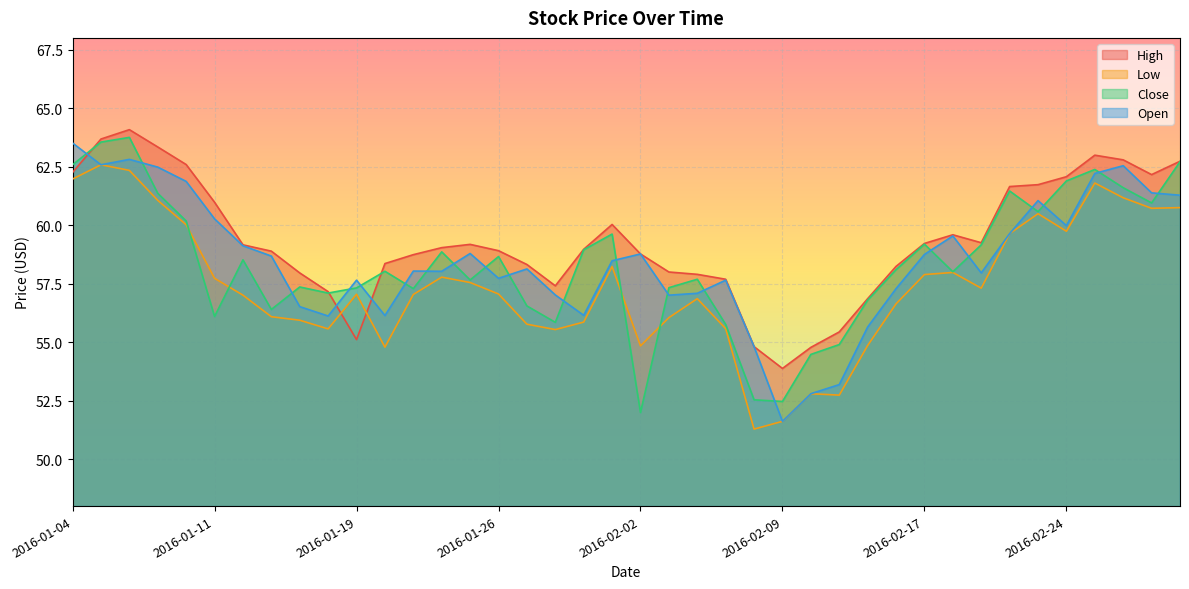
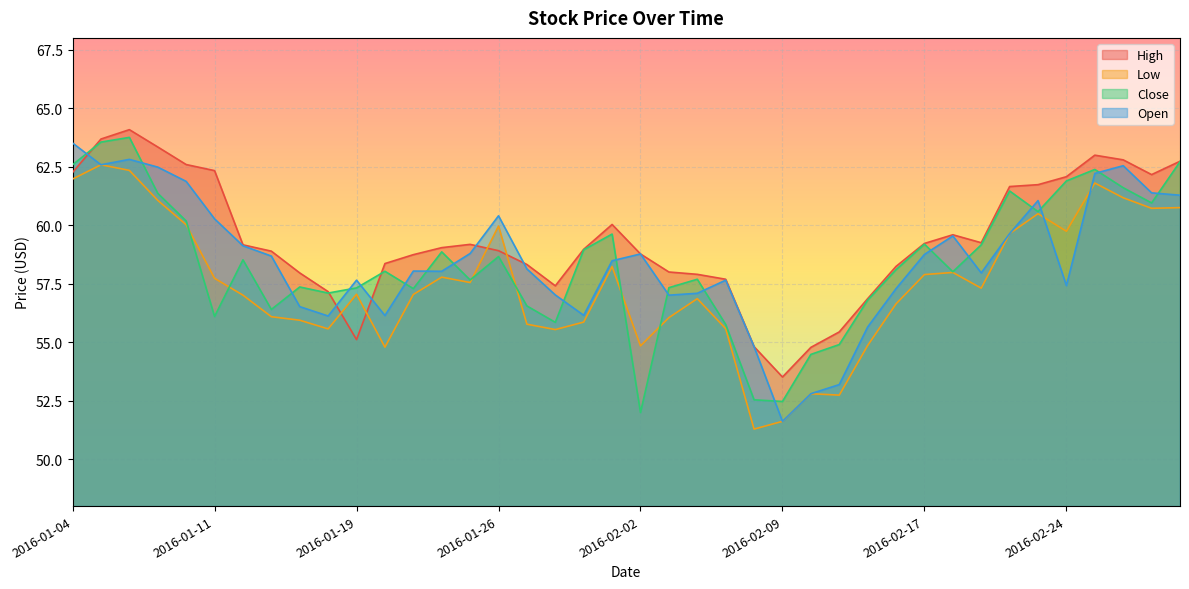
High, 2016-01-11: 61.0 -> 62.3
Low, 2016-01-26: 57.1 -> 60.0
Open, 2016-01-26: 57.7 -> 60.4
High, 2016-02-09: 53.9 -> 53.5
Open, 2016-02-24: 60.0 -> 57.4
